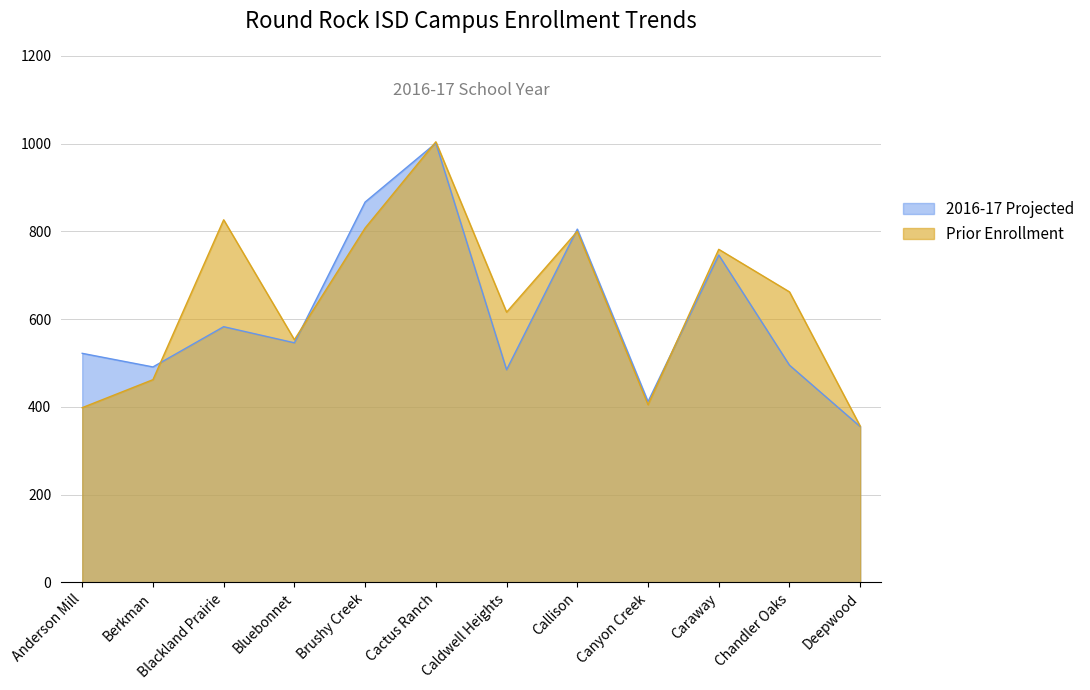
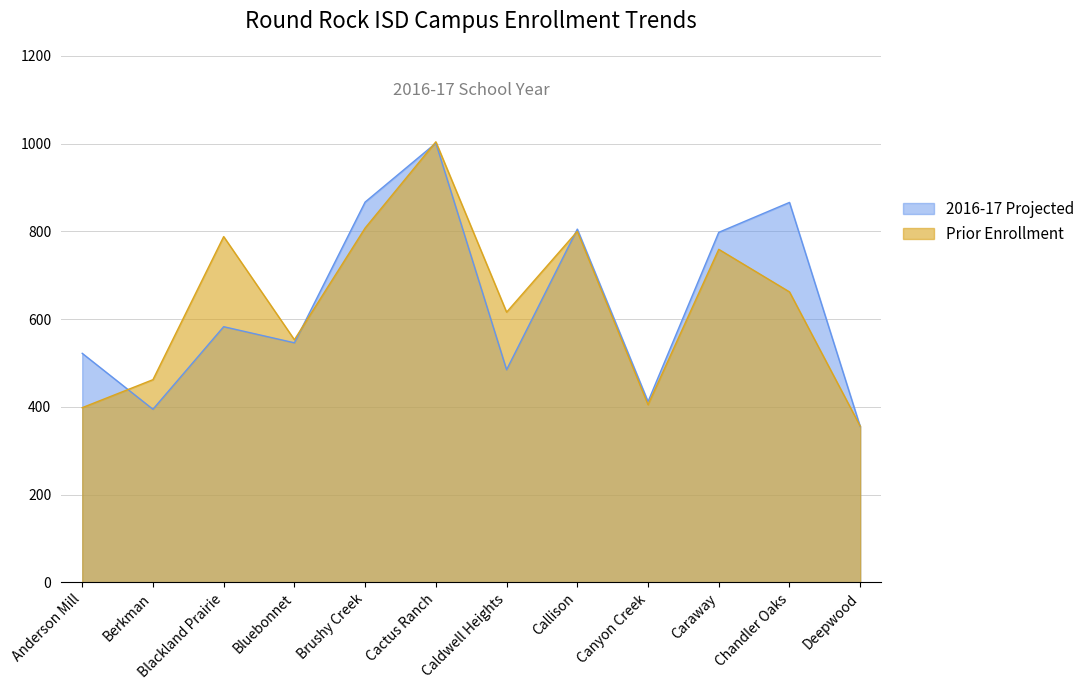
2016-17 Projected, Berkman: 490 -> 390
Prior Enrollment, Blackland Prairie: 830 -> 790
2016-17 Projected, Caraway: 750 -> 800
2016-17 Projected, Chandler Oaks: 500 -> 870
